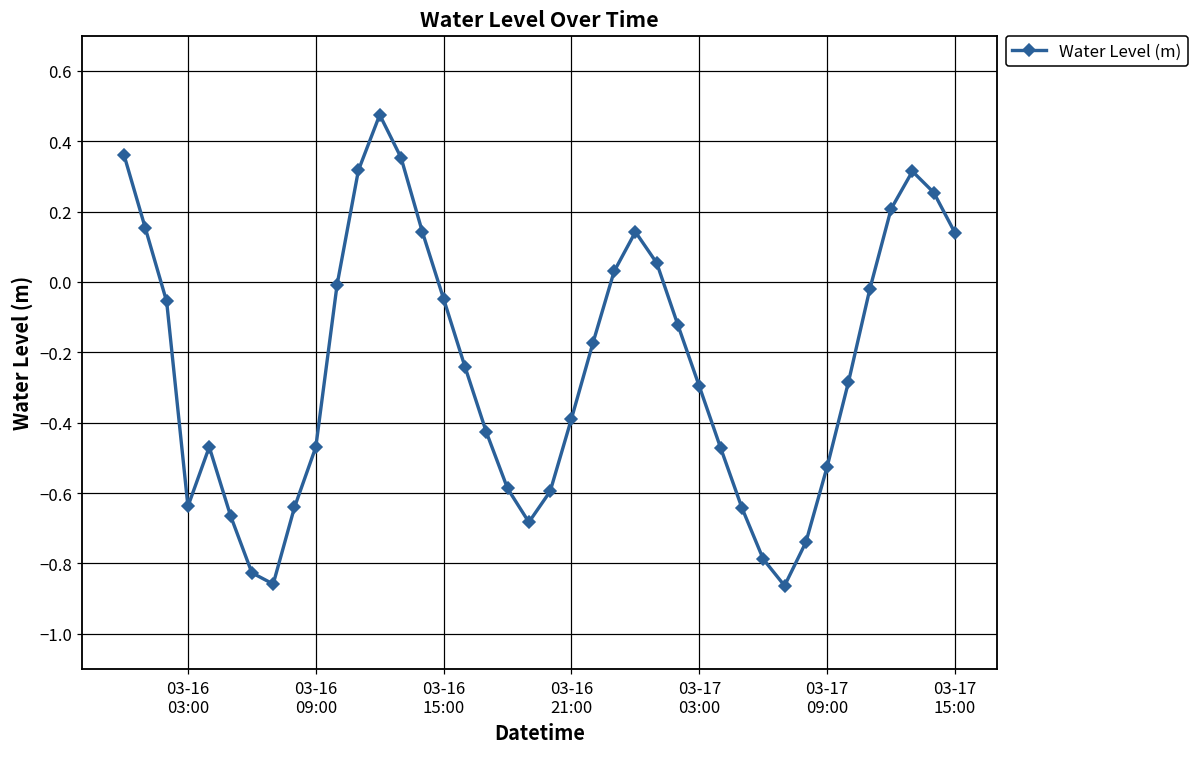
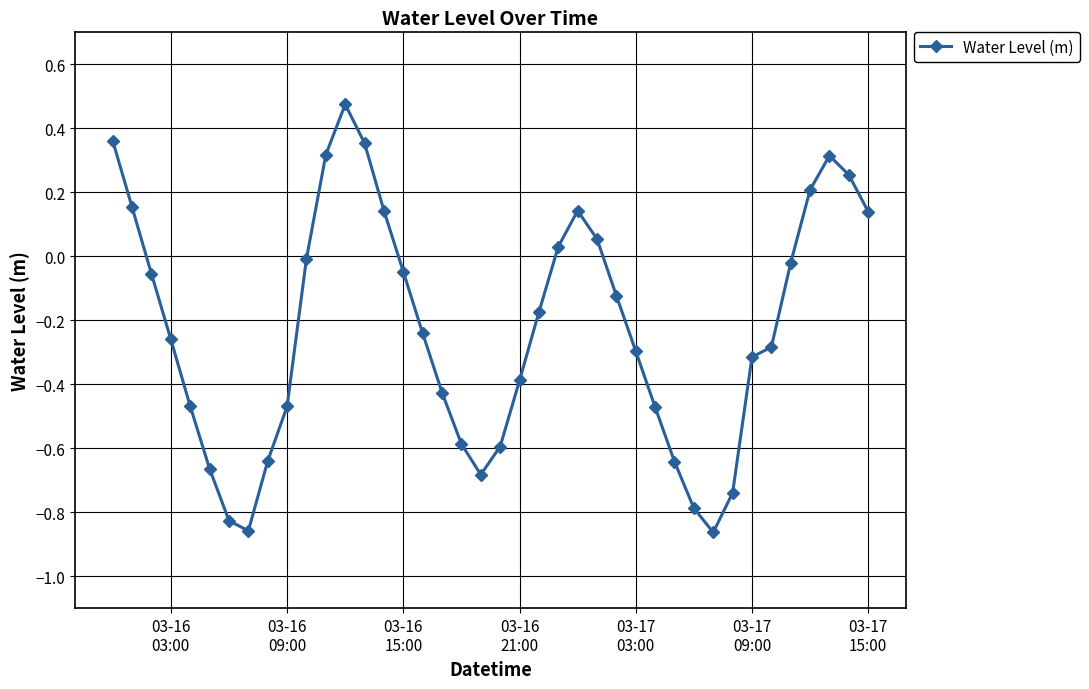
03-16 03:00: -0.64 -> -0.26
03-17 09:00: -0.52 -> -0.31
